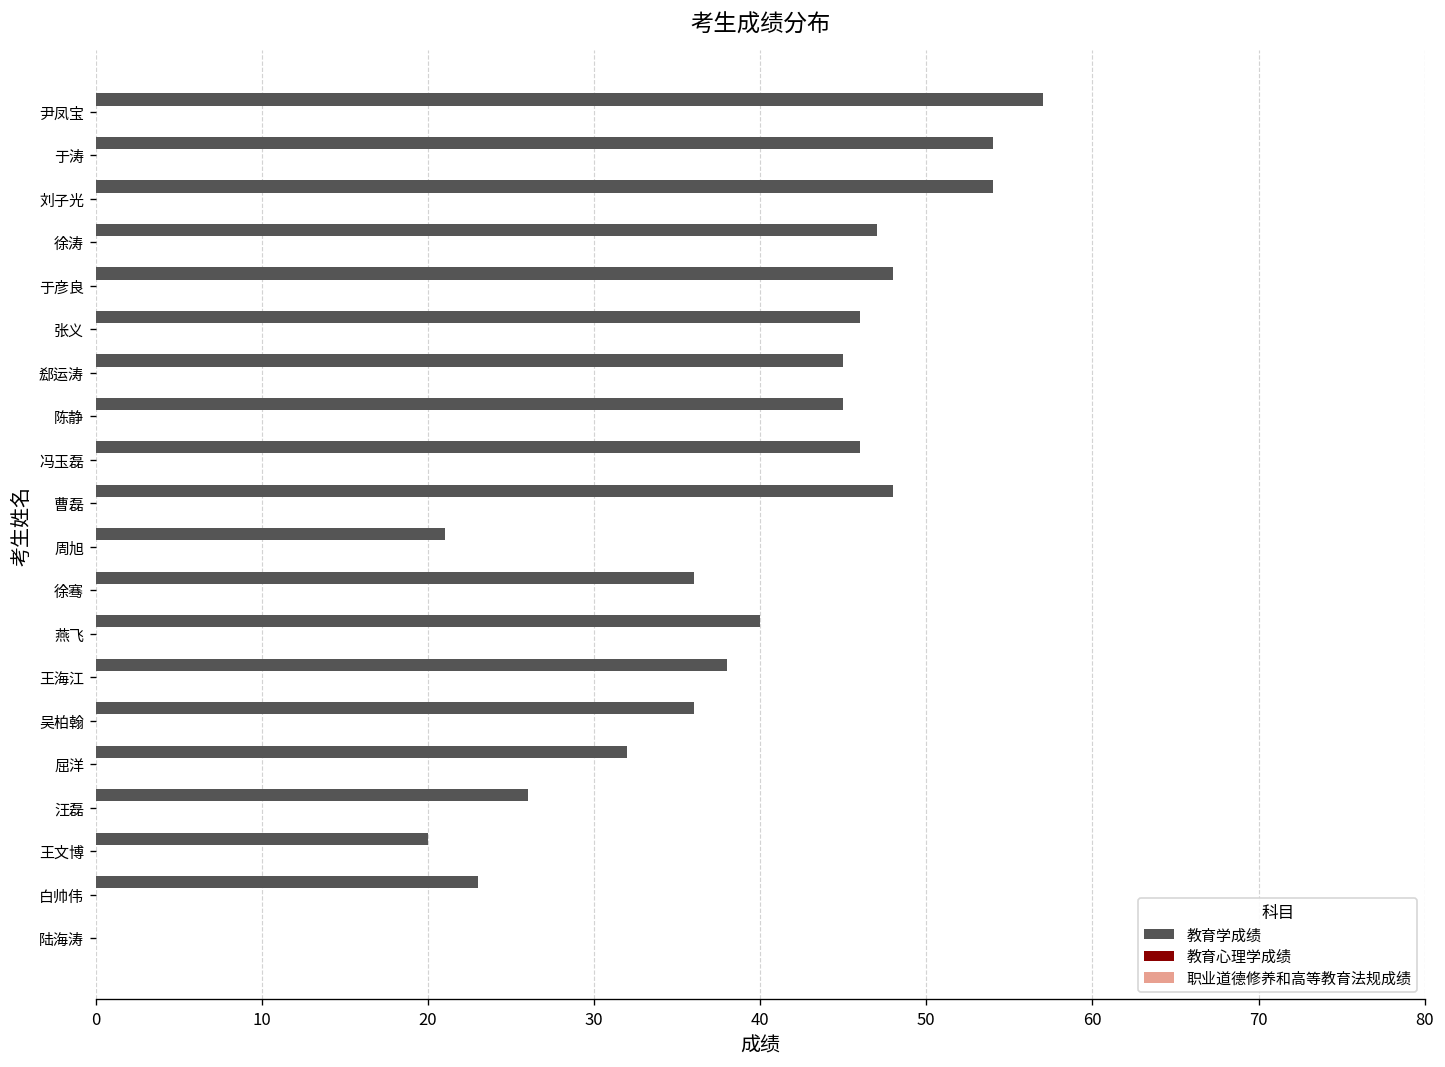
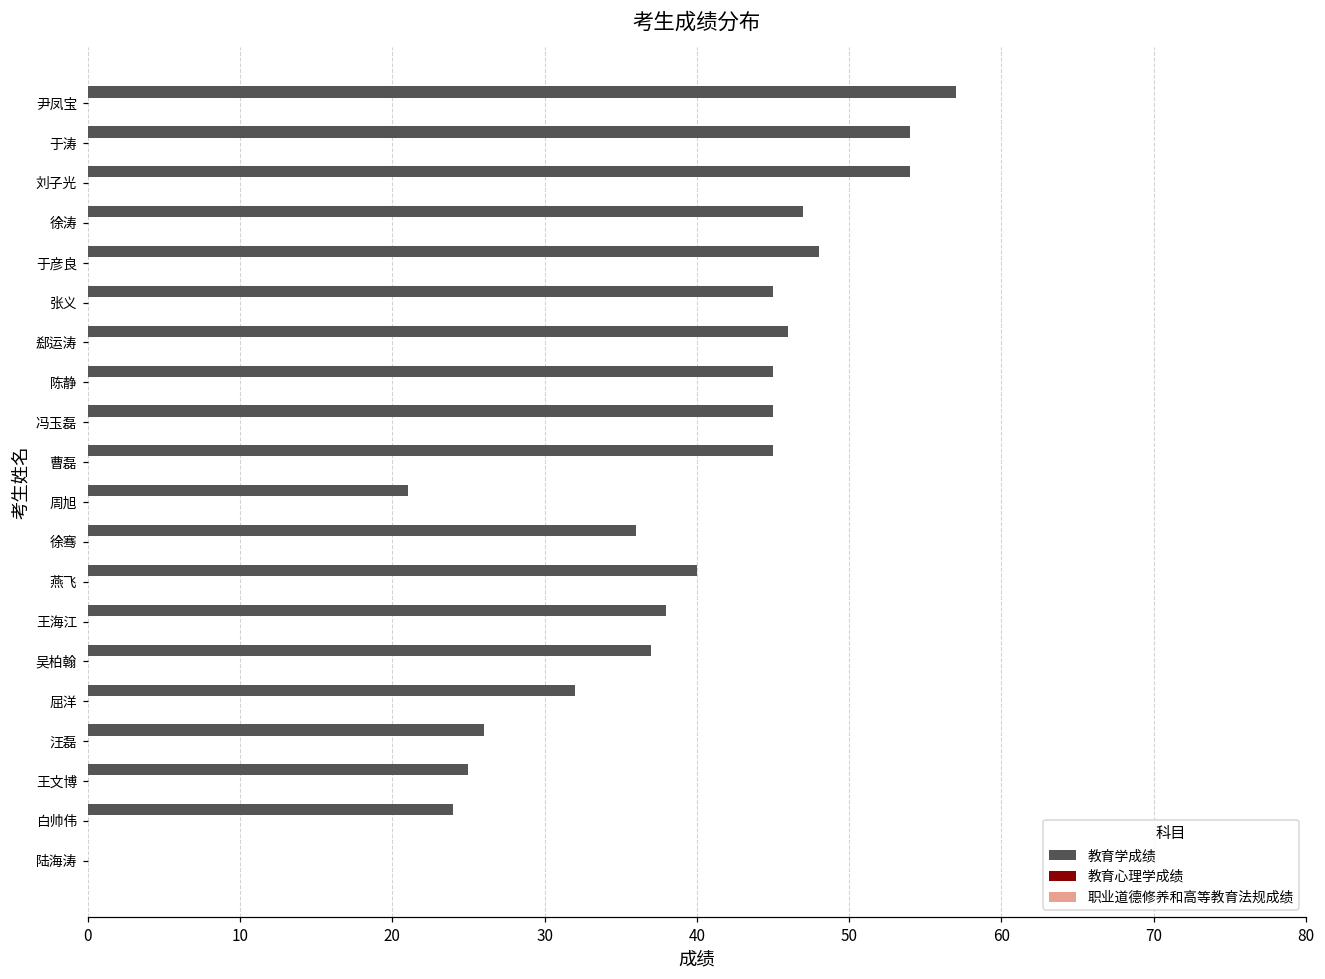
教育学成绩, 张义: 46 -> 45
教育学成绩, 郄运涛: 45 -> 46
教育学成绩, 冯玉磊: 46 -> 45
教育学成绩, 曹磊: 48 -> 45
教育学成绩, 吴柏翰: 36 -> 37
教育学成绩, 王文博: 20 -> 25
教育学成绩, 白帅伟: 23 -> 24
